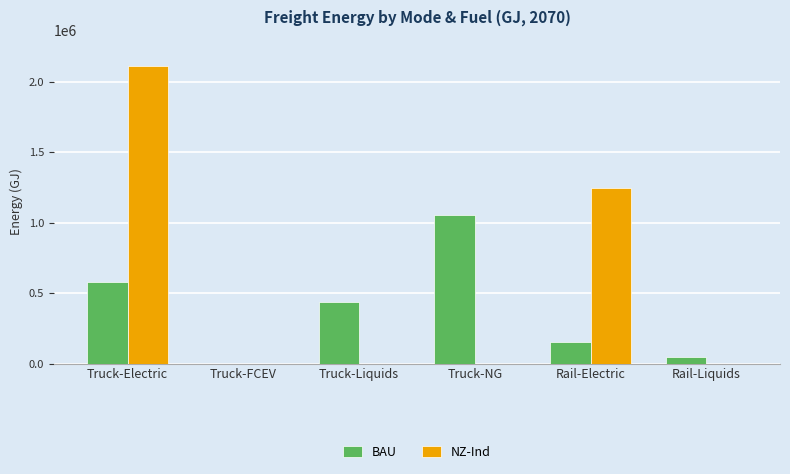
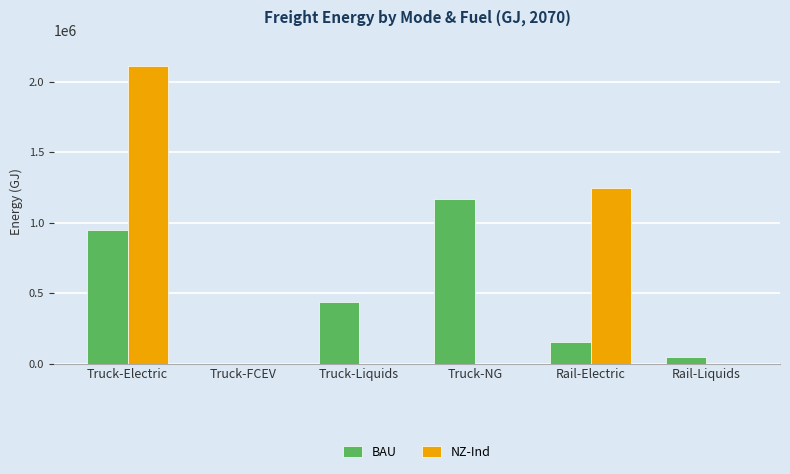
BAU, Truck-Electric: 580000 -> 950000
BAU, Truck-NG: 1060000 -> 1160000
